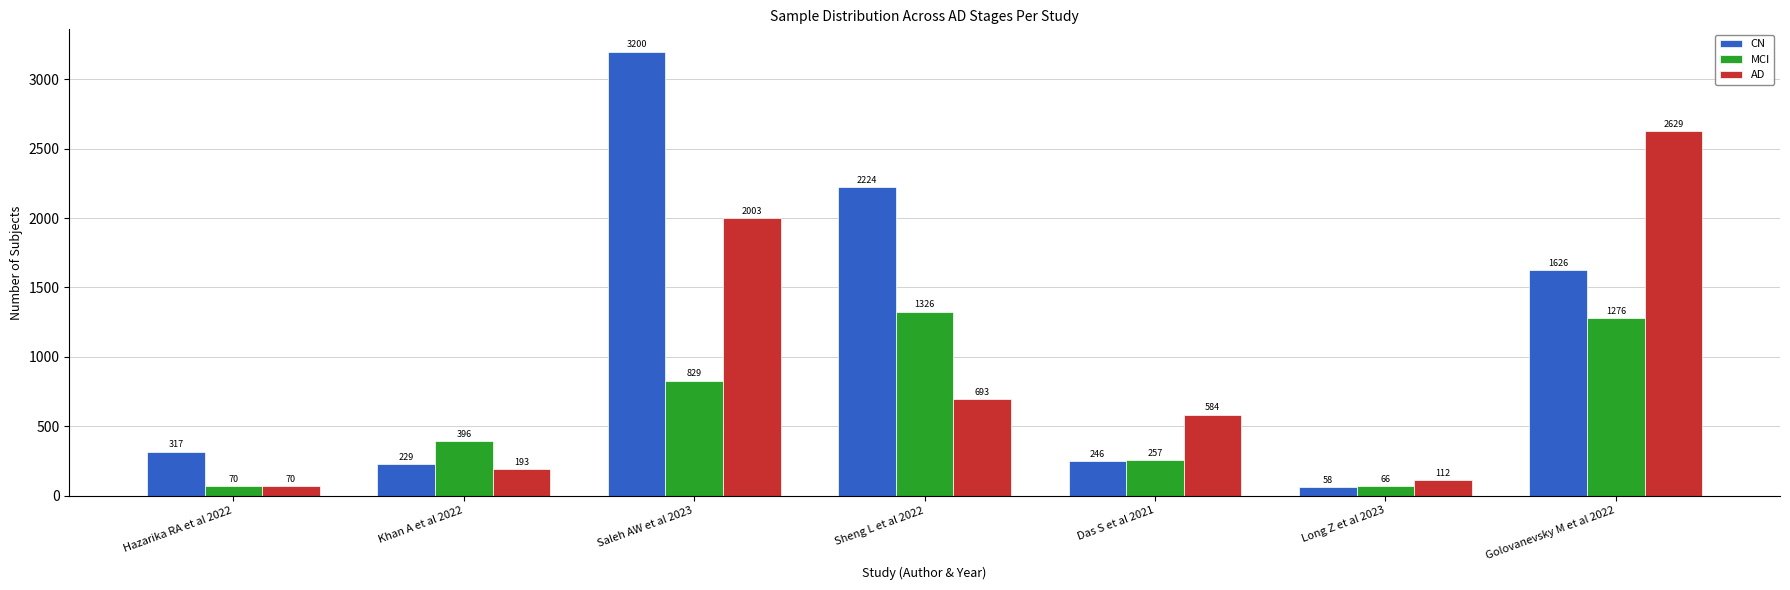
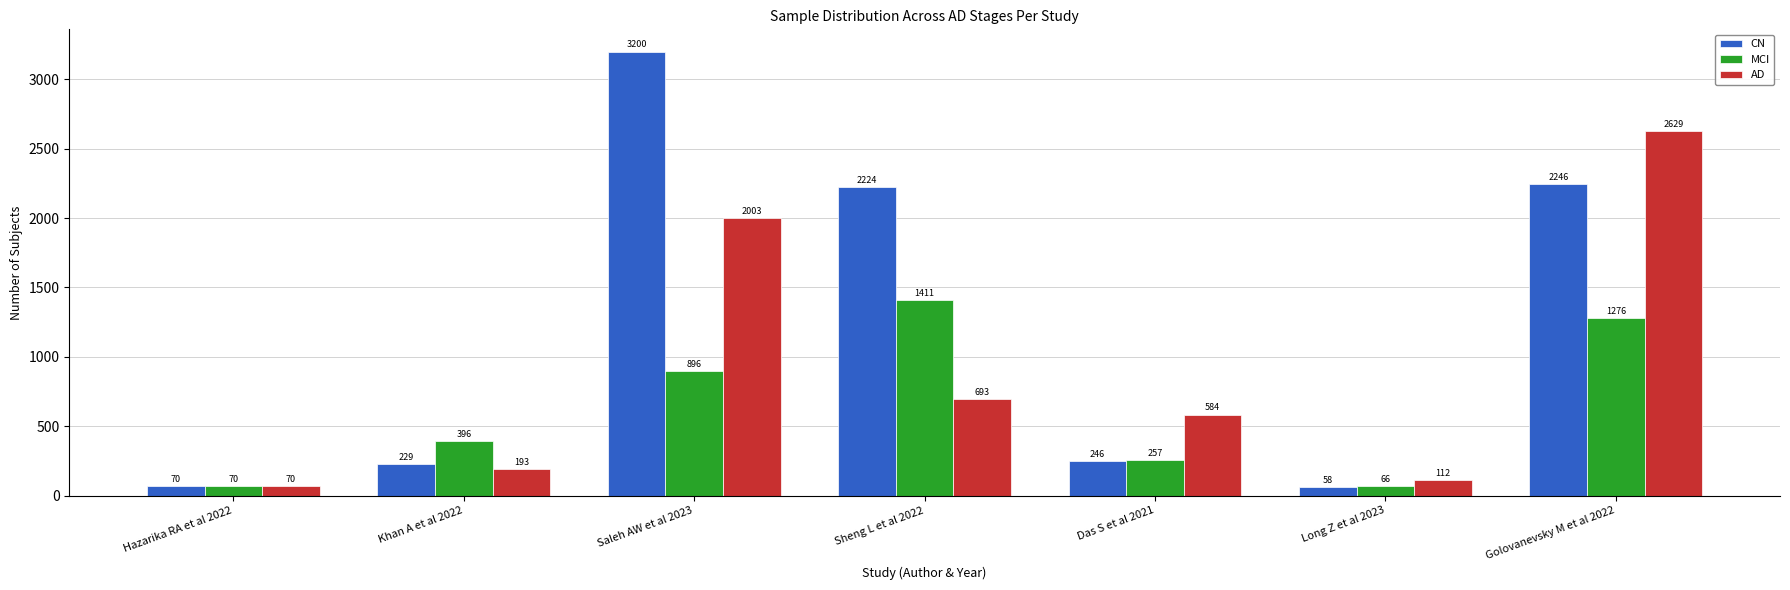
CN, Hazarika RA et al 2022: 317 -> 70
MCI, Saleh AW et al 2023: 829 -> 896
MCI, Sheng L et al 2022: 1326 -> 1411
CN, Golovanevsky M et al 2022: 1626 -> 2246
